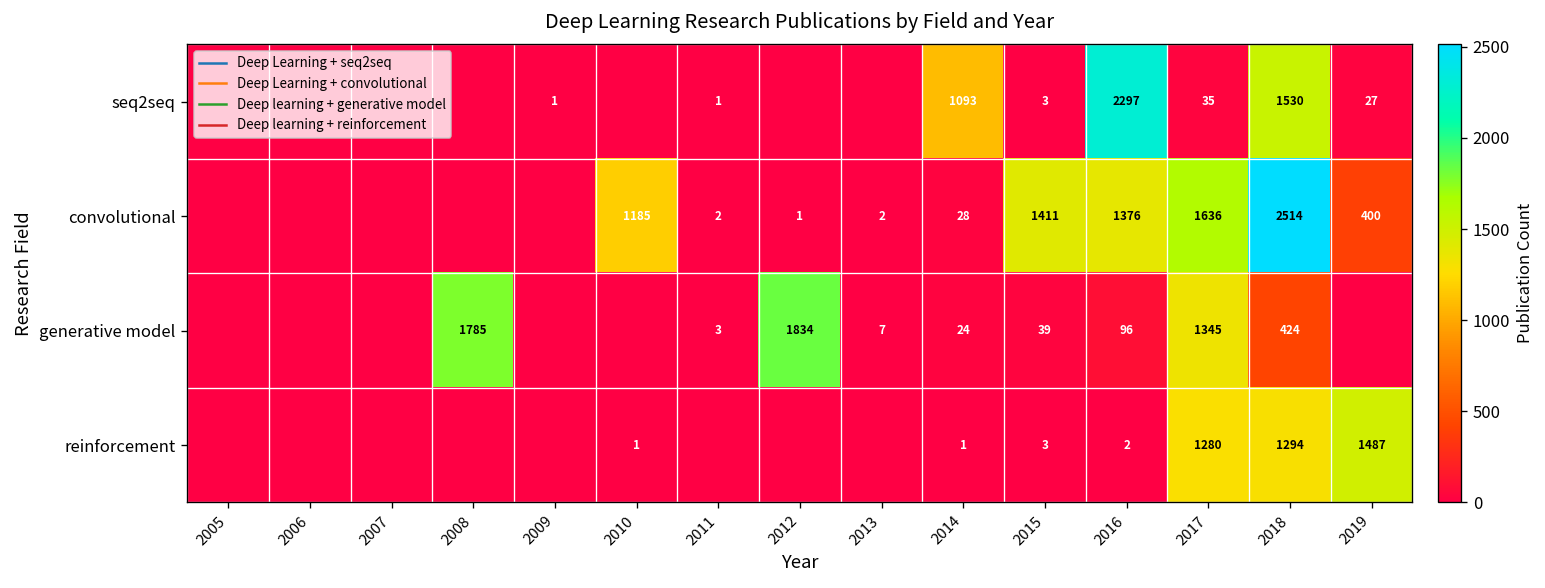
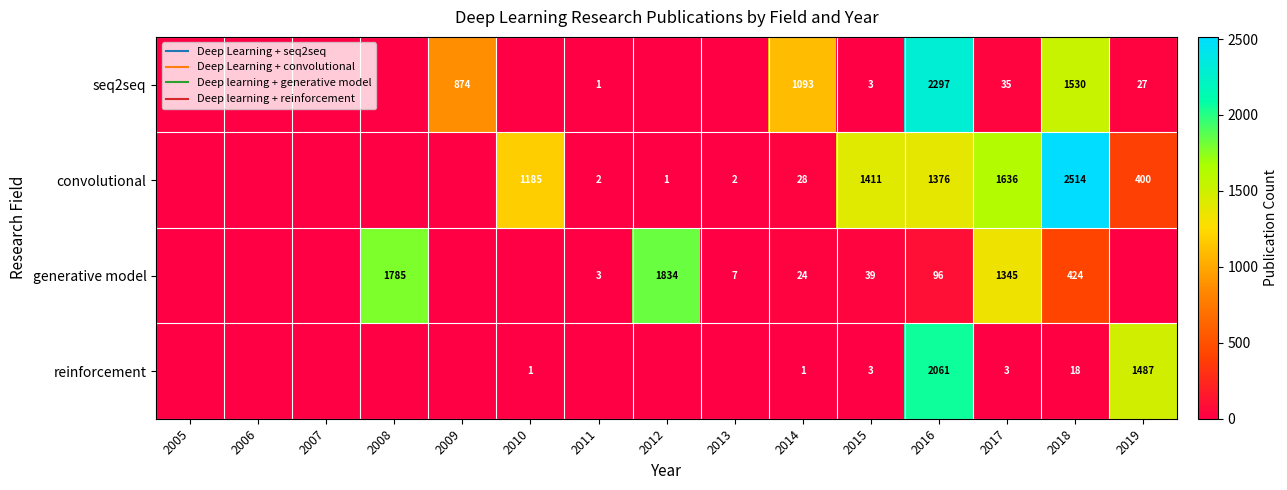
seq2seq, 2009: 1 -> 874
reinforcement, 2016: 2 -> 2061
reinforcement, 2017: 1280 -> 3
reinforcement, 2018: 1294 -> 18
